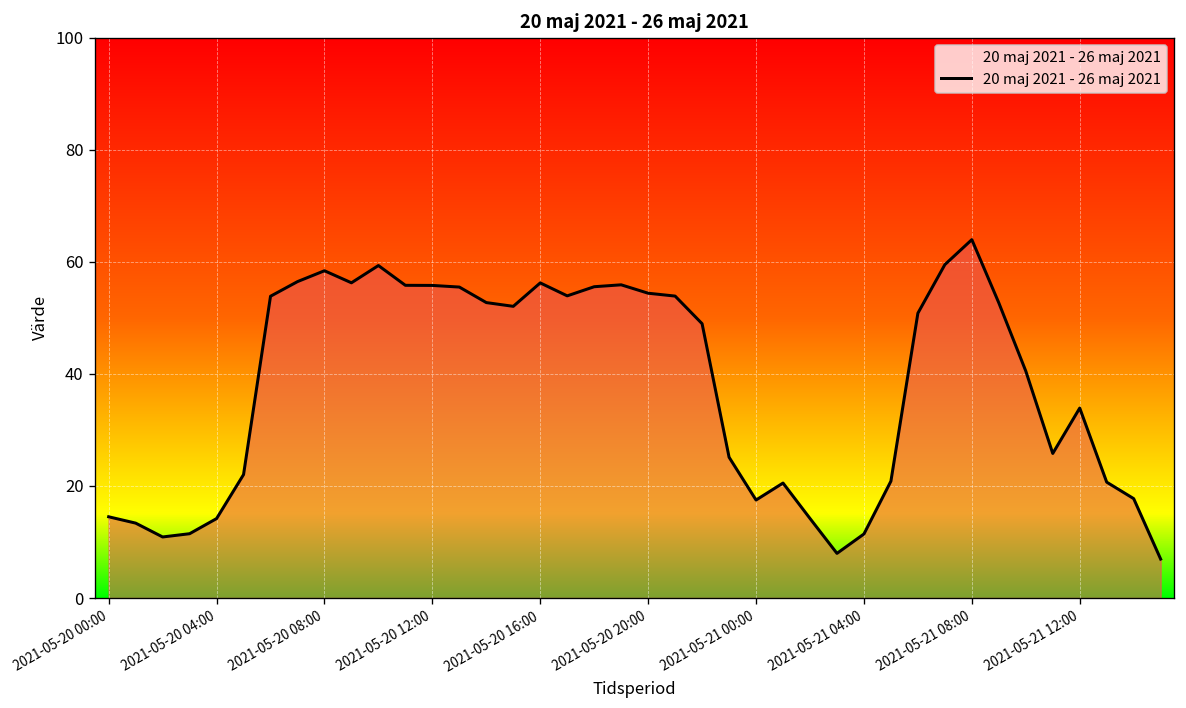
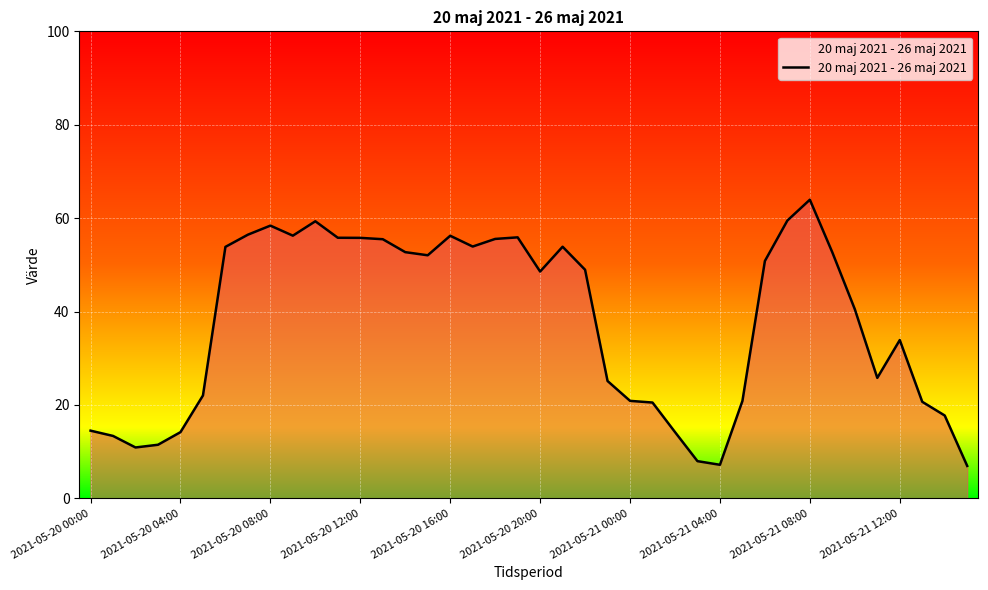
2021-05-20 20:00: 54 -> 49
2021-05-21 00:00: 17 -> 21
2021-05-21 04:00: 11 -> 7
